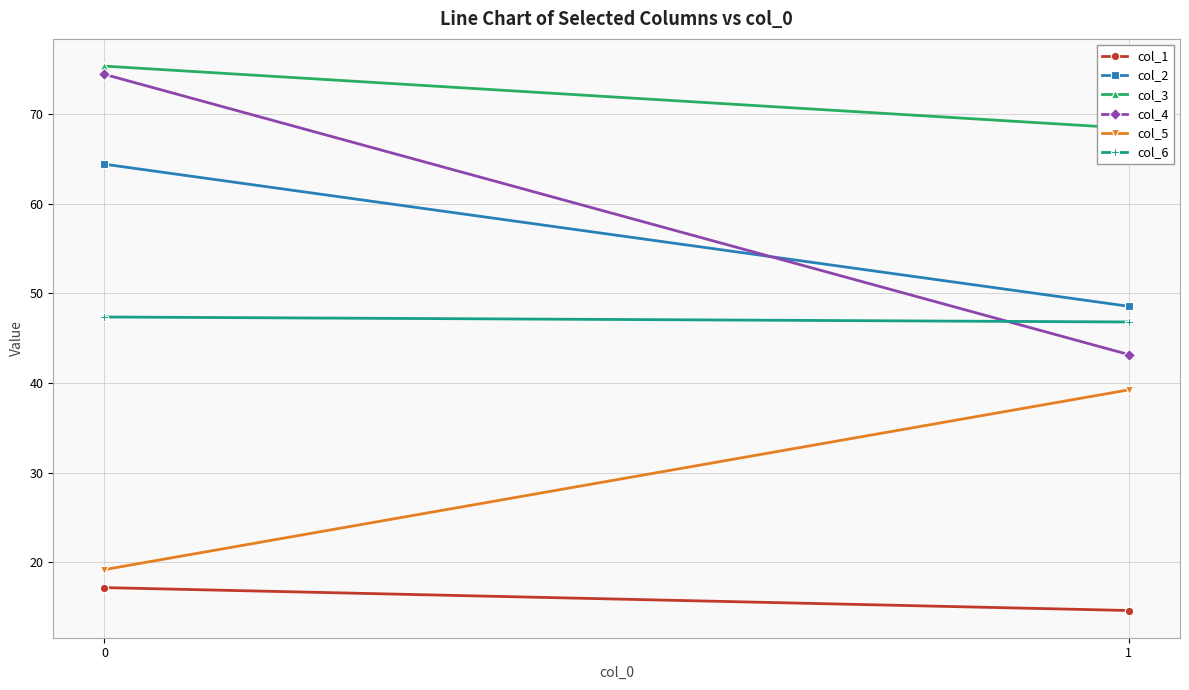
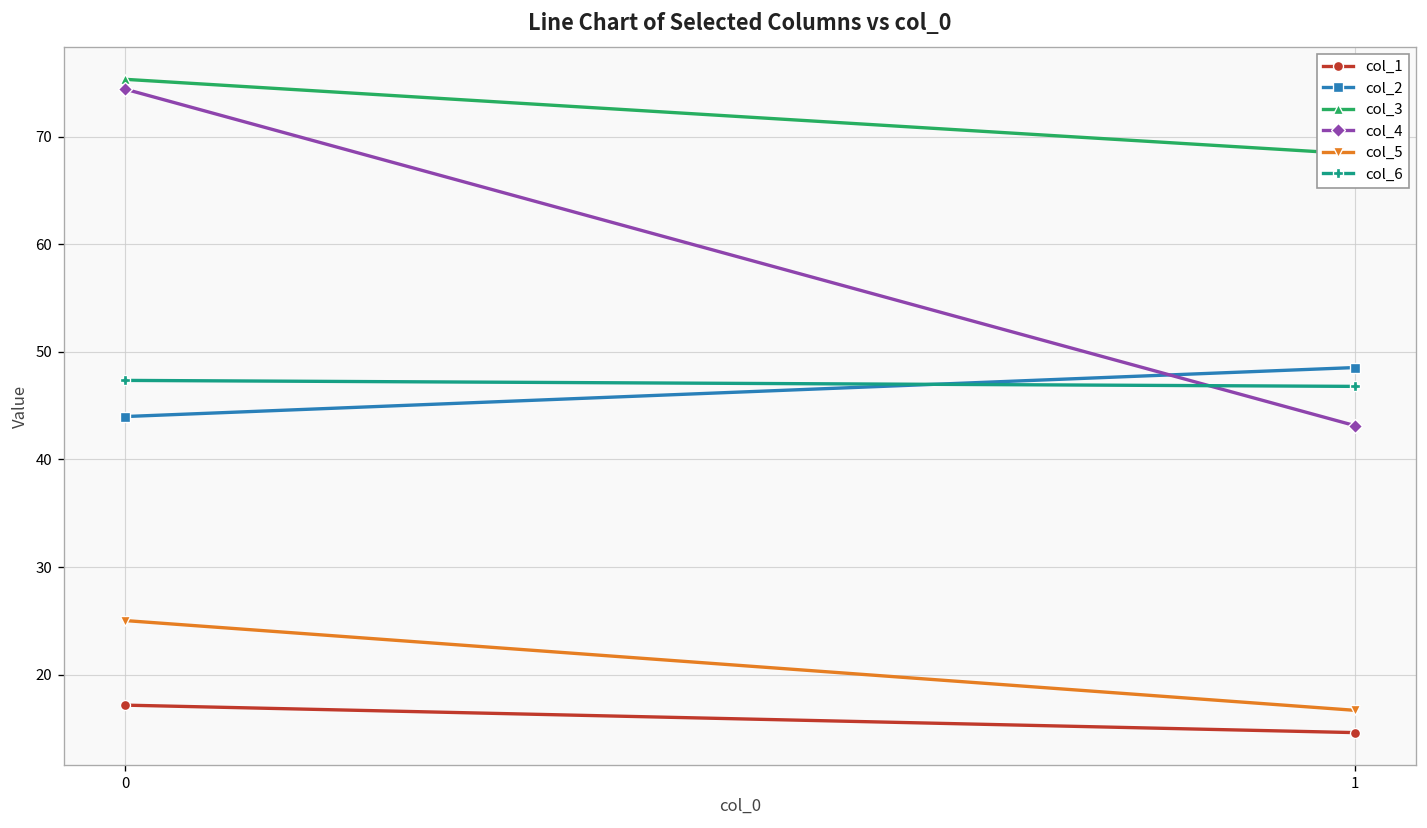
col_2, 0: 64 -> 44
col_5, 0: 19 -> 25
col_5, 1: 39 -> 17
